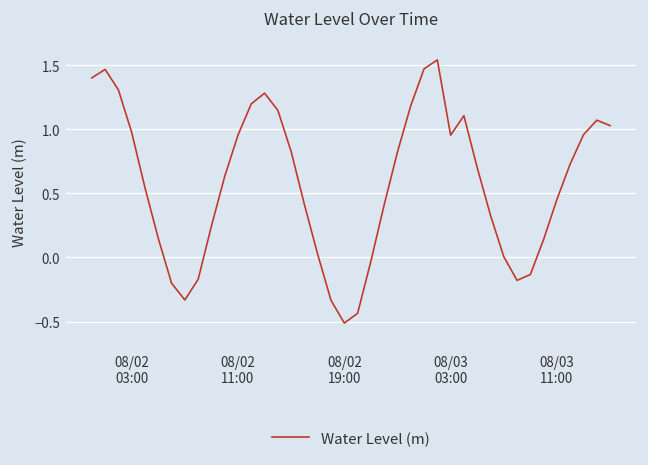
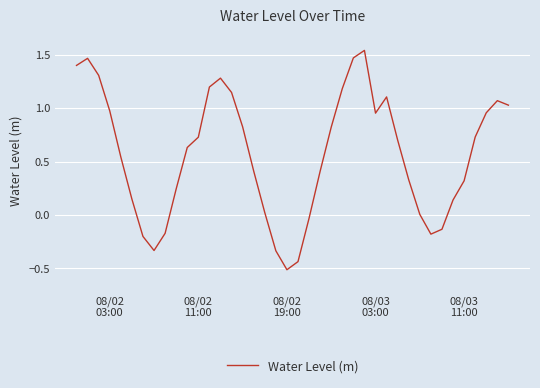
08/02 11:00: 0.95 -> 0.73
08/03 11:00: 0.45 -> 0.32
